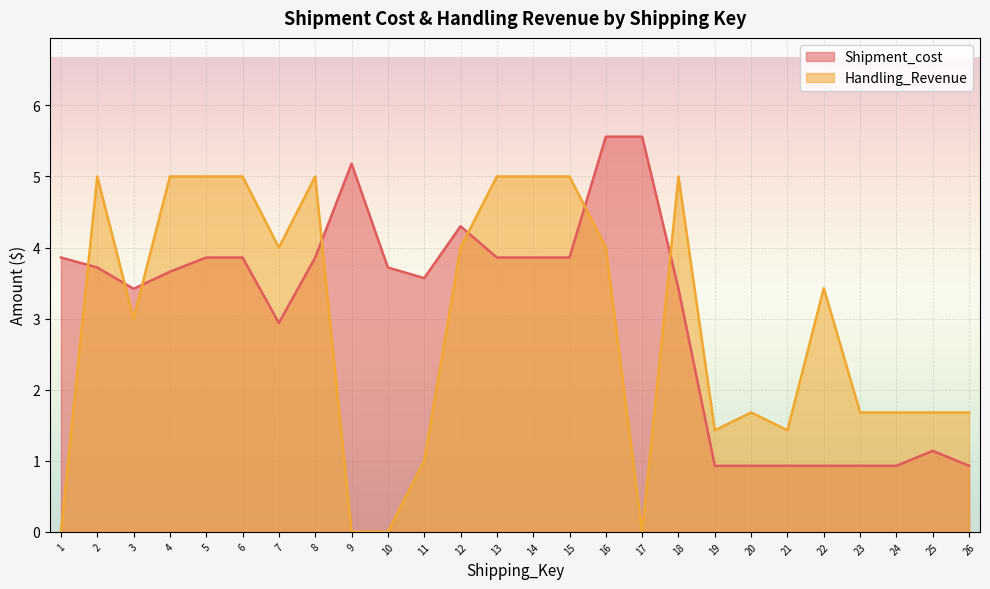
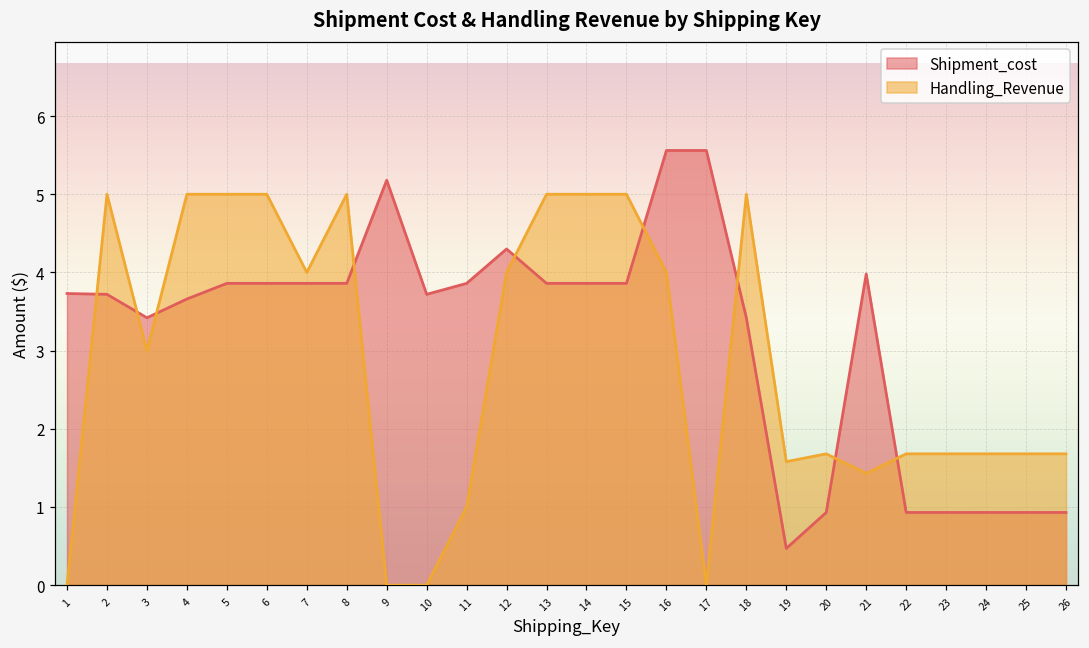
Shipment_cost, 1: 3.9 -> 3.7
Shipment_cost, 7: 2.9 -> 3.9
Shipment_cost, 11: 3.6 -> 3.9
Shipment_cost, 19: 0.9 -> 0.5
Handling_Revenue, 19: 1.4 -> 1.6
Shipment_cost, 21: 0.9 -> 4.0
Handling_Revenue, 22: 3.4 -> 1.7
Shipment_cost, 25: 1.1 -> 0.9
